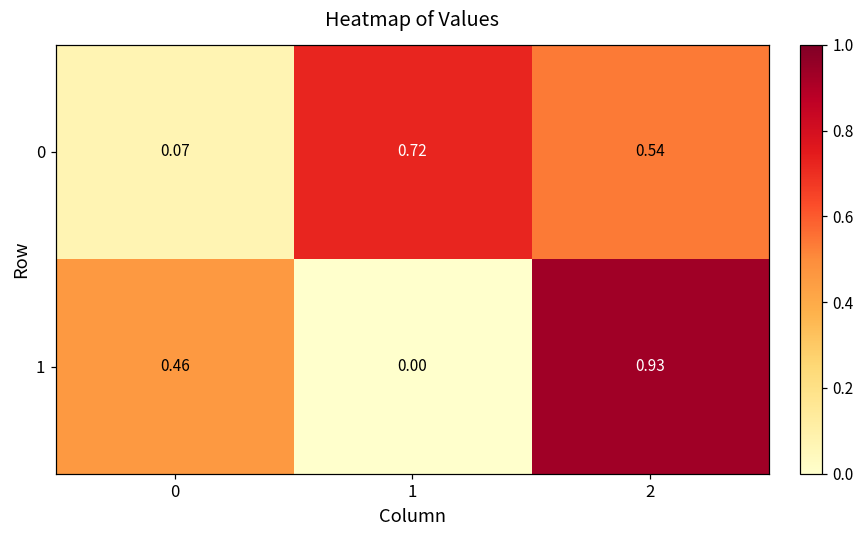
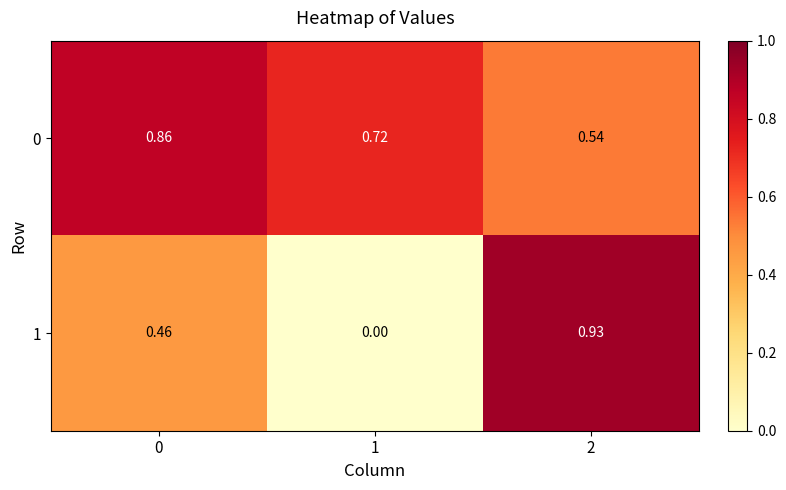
0, 0: 0.07 -> 0.86
